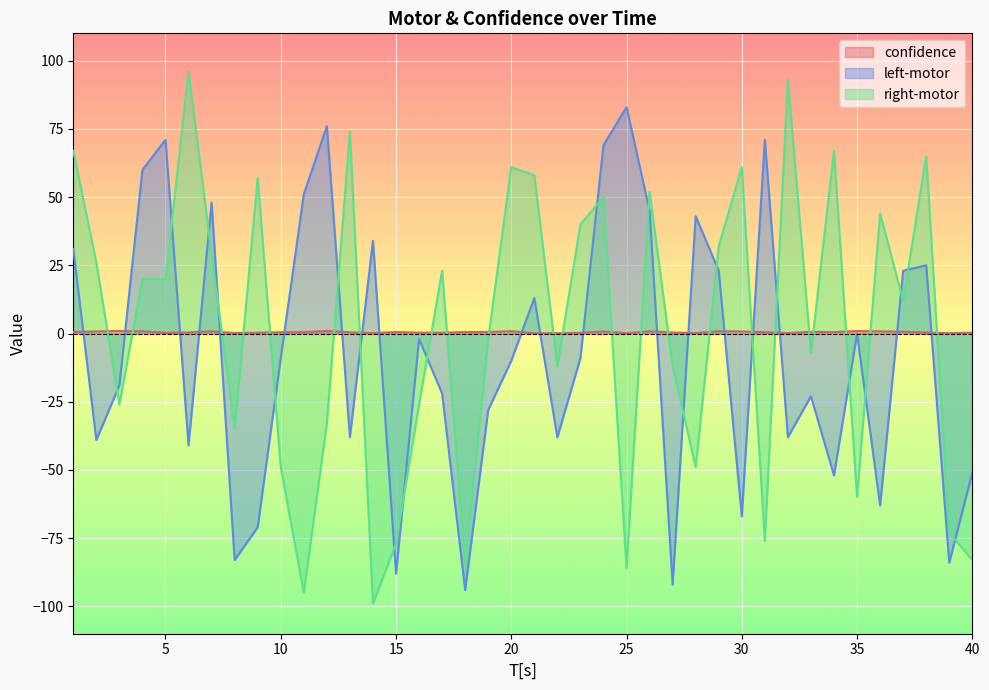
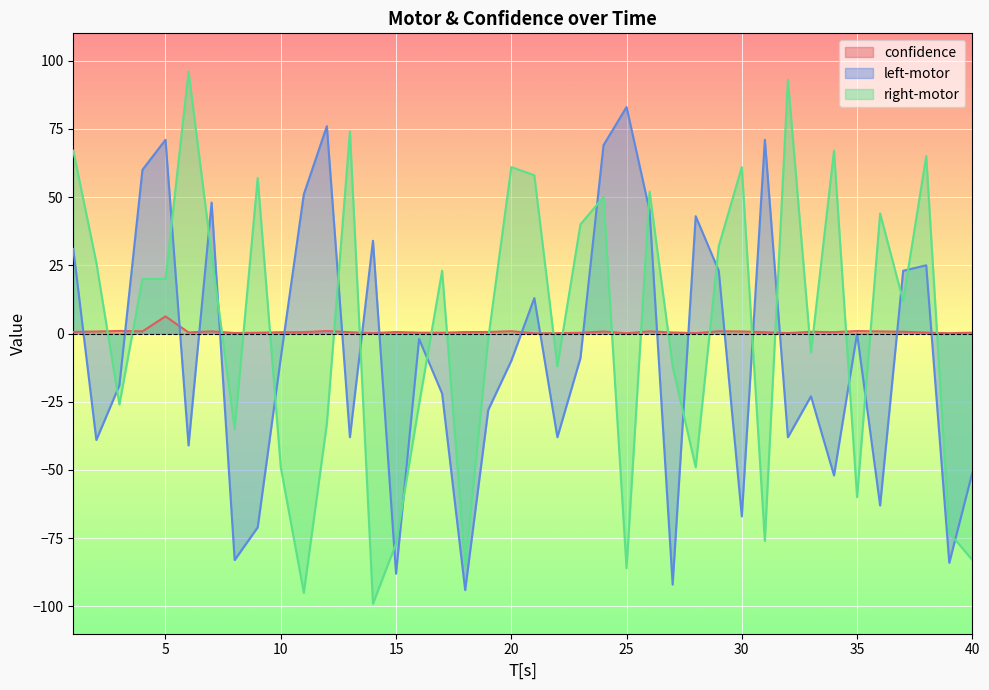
confidence, 5: 0 -> 6
